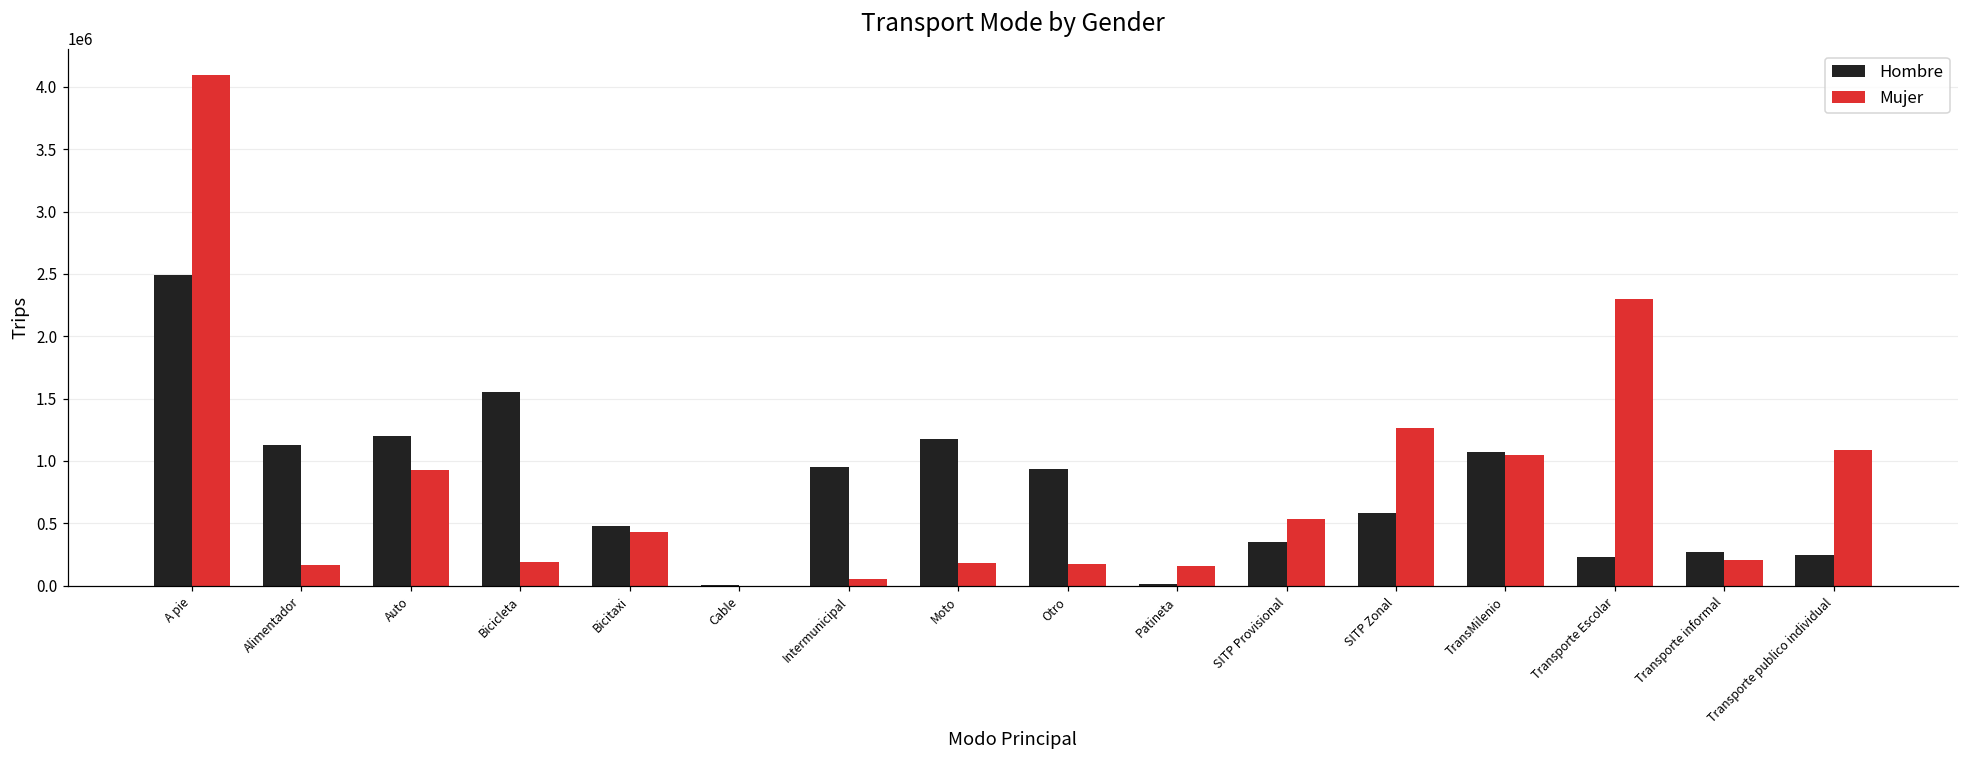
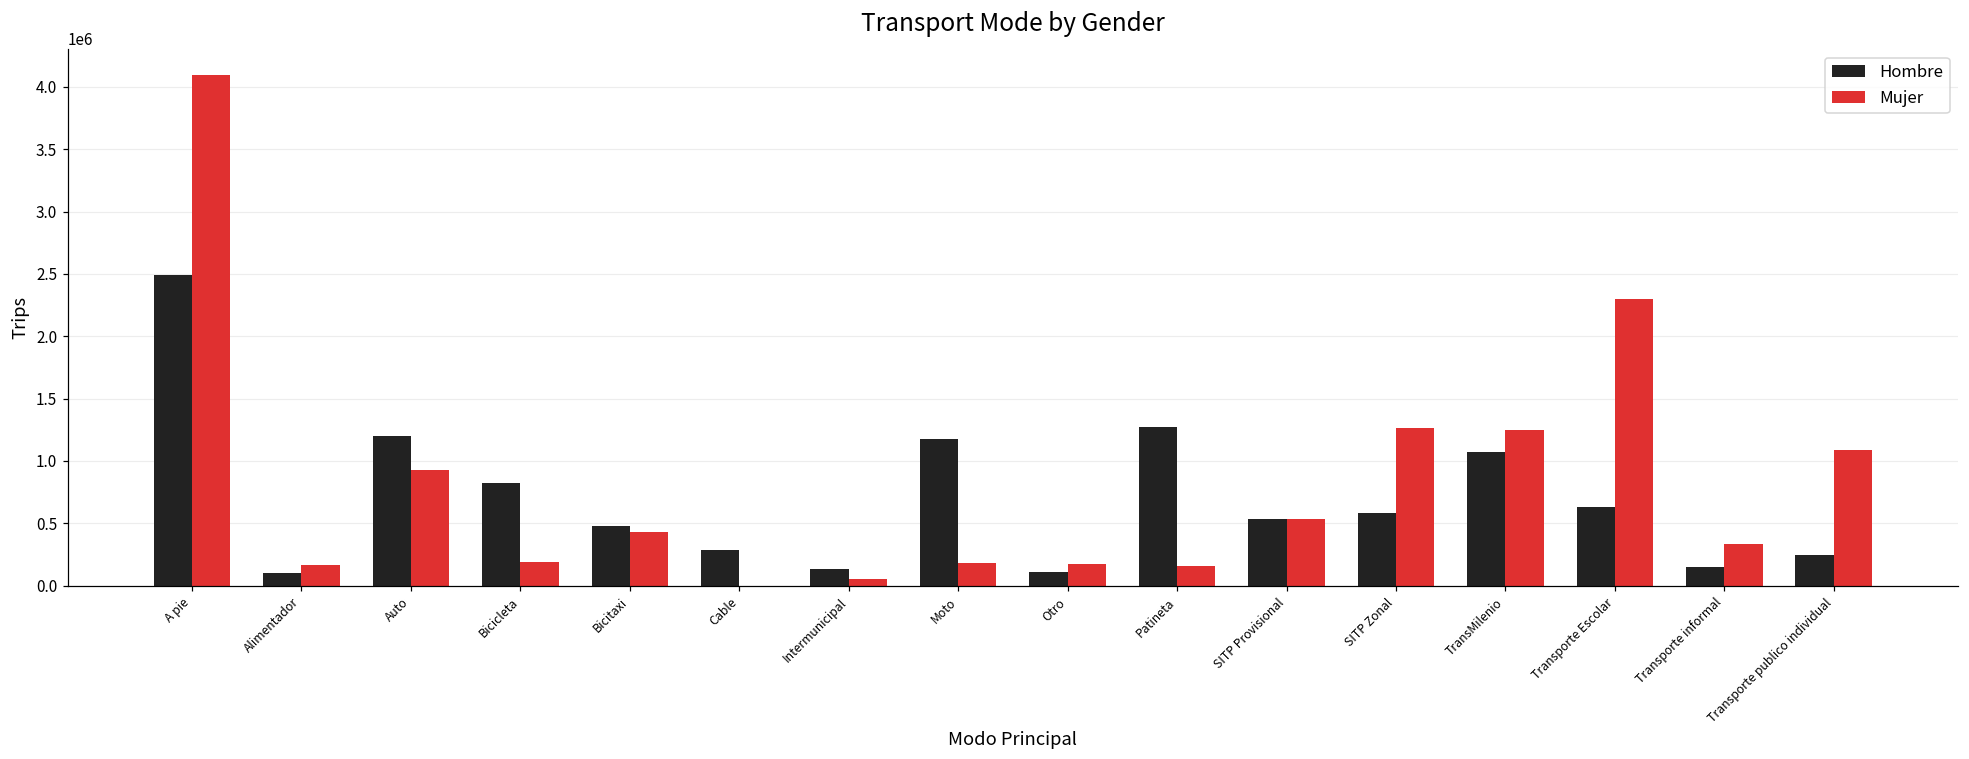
Hombre, Alimentador: 1130000 -> 100000
Hombre, Bicicleta: 1550000 -> 820000
Hombre, Cable: 0 -> 280000
Hombre, Intermunicipal: 950000 -> 130000
Hombre, Otro: 930000 -> 100000
Hombre, Patineta: 10000 -> 1270000
Hombre, SITP Provisional: 350000 -> 530000
Mujer, TransMilenio: 1050000 -> 1240000
Hombre, Transporte Escolar: 230000 -> 630000
Hombre, Transporte informal: 270000 -> 150000
Mujer, Transporte informal: 200000 -> 340000
